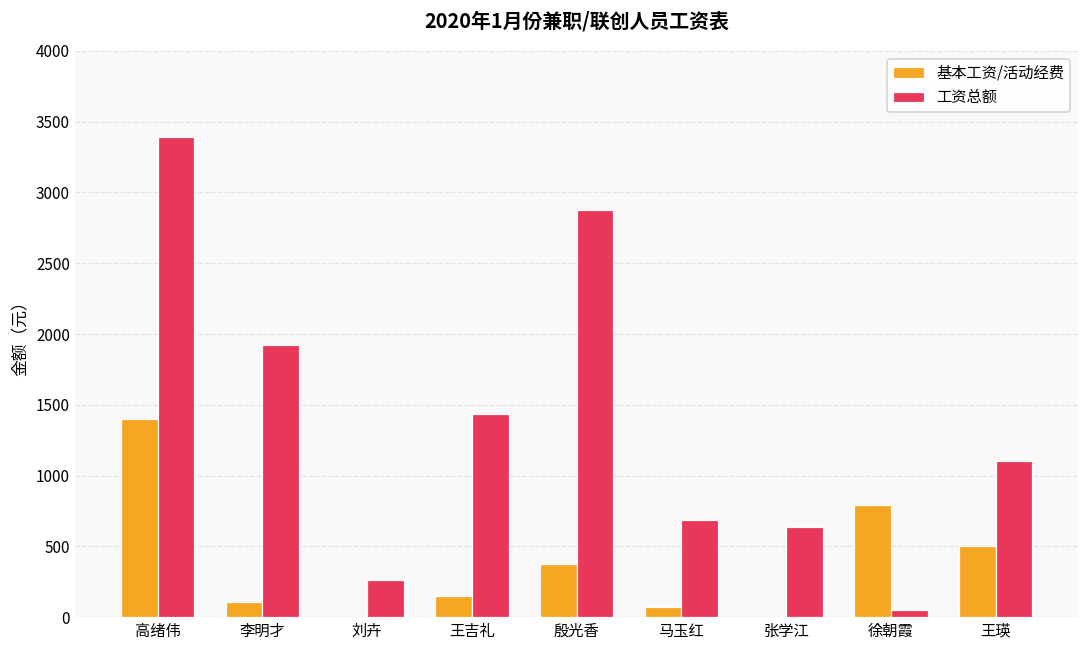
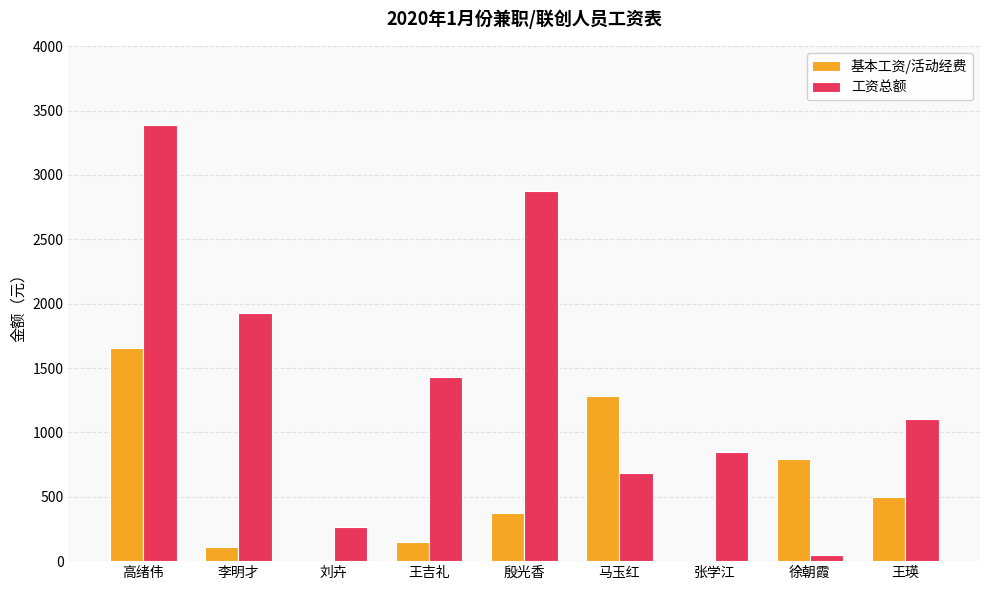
基本工资/活动经费, 高绪伟: 1400 -> 1650
基本工资/活动经费, 马玉红: 80 -> 1290
工资总额, 张学江: 640 -> 850
